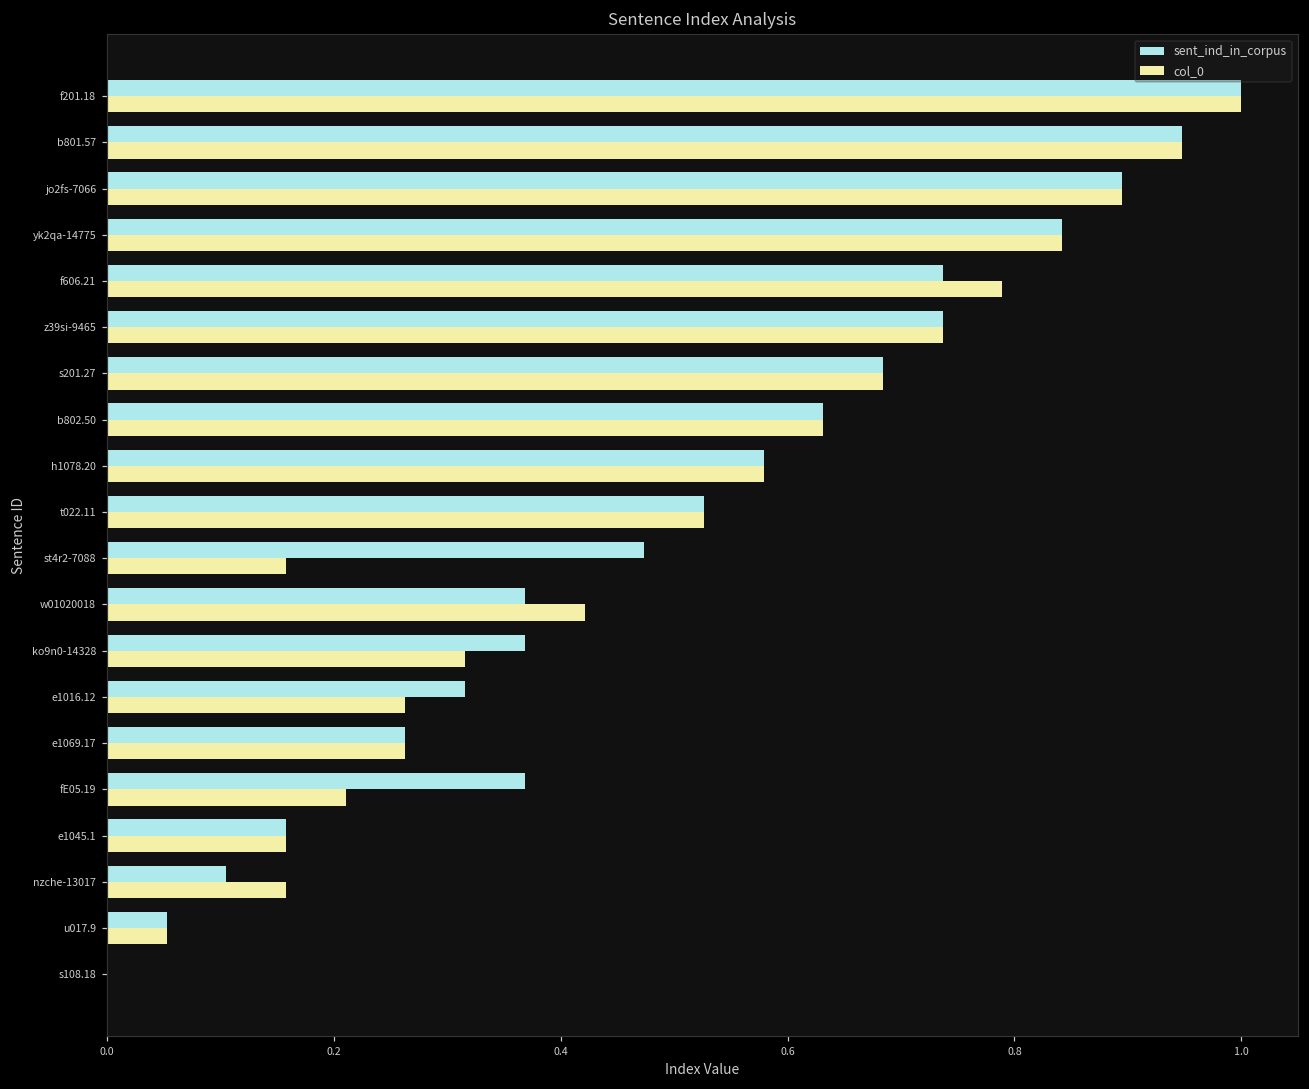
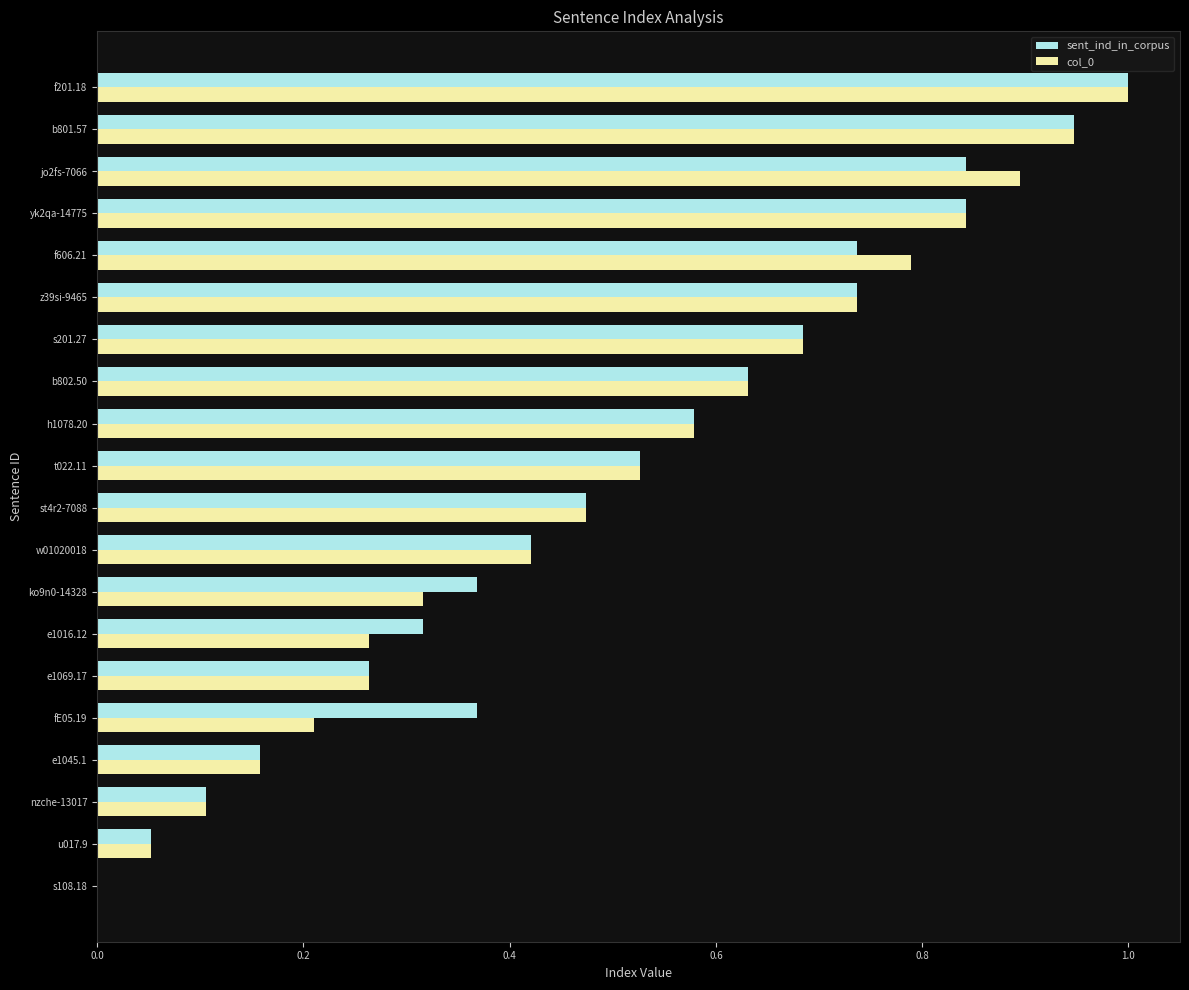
sent_ind_in_corpus, jo2fs-7066: 0.895 -> 0.842
col_0, st4r2-7088: 0.158 -> 0.474
sent_ind_in_corpus, w01020018: 0.368 -> 0.421
col_0, nzche-13017: 0.158 -> 0.105
